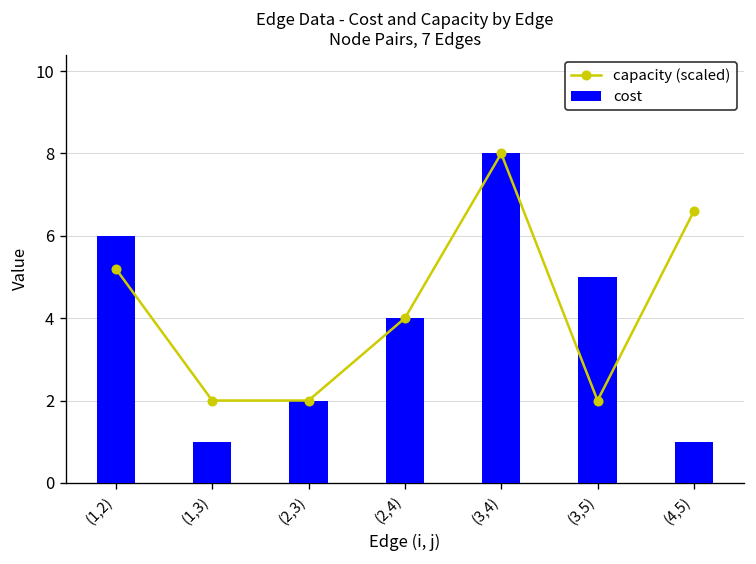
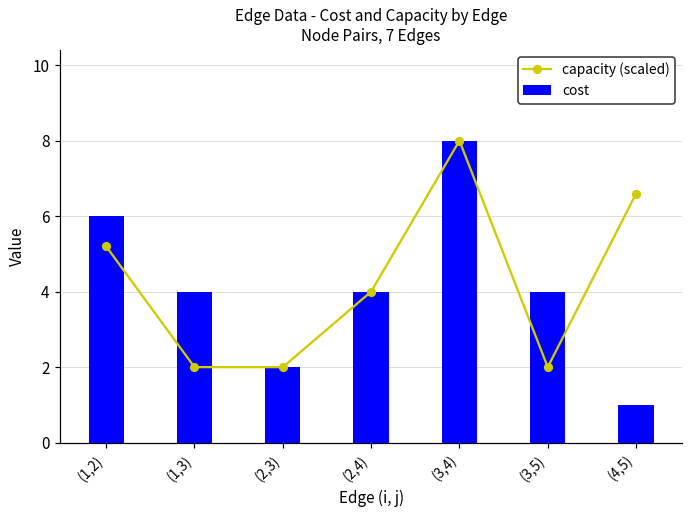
cost, (1,3): 1 -> 4
cost, (3,5): 5 -> 4
